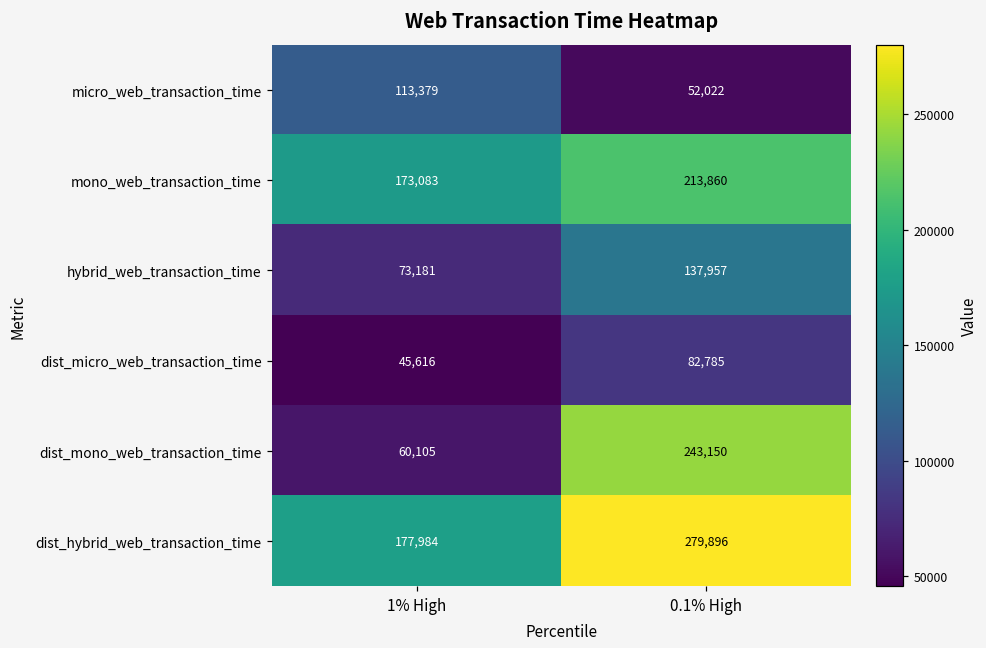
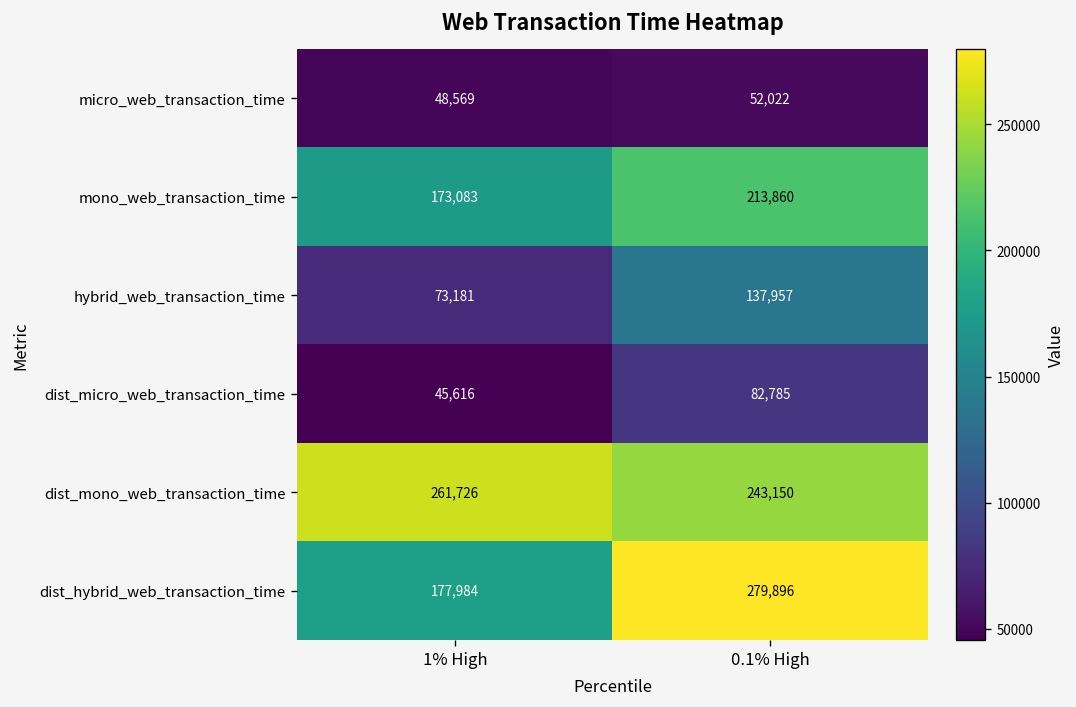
micro_web_transaction_time, 1% High: 113,379 -> 48,569
dist_mono_web_transaction_time, 1% High: 60,105 -> 261,726
